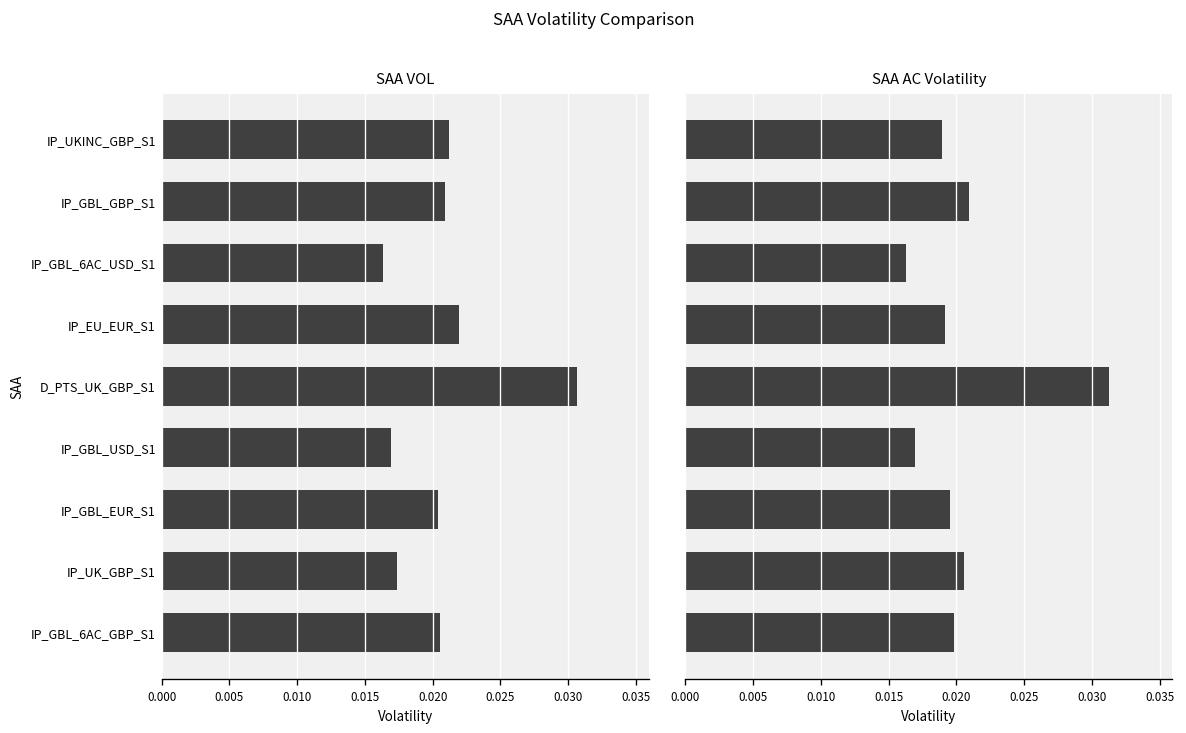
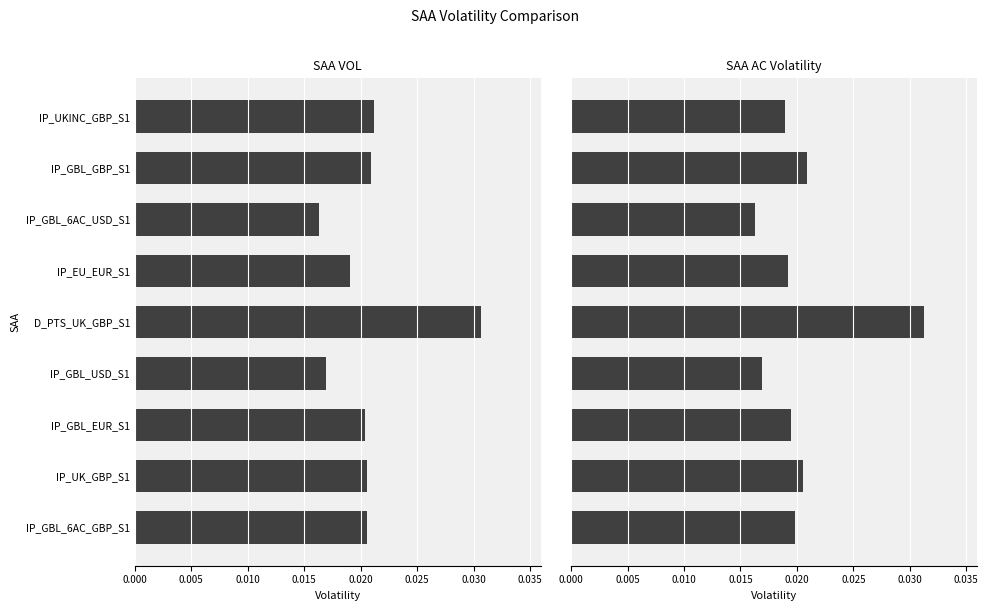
SAA VOL, IP_EU_EUR_S1: 0.0220 -> 0.0191
SAA VOL, IP_UK_GBP_S1: 0.0173 -> 0.0206
